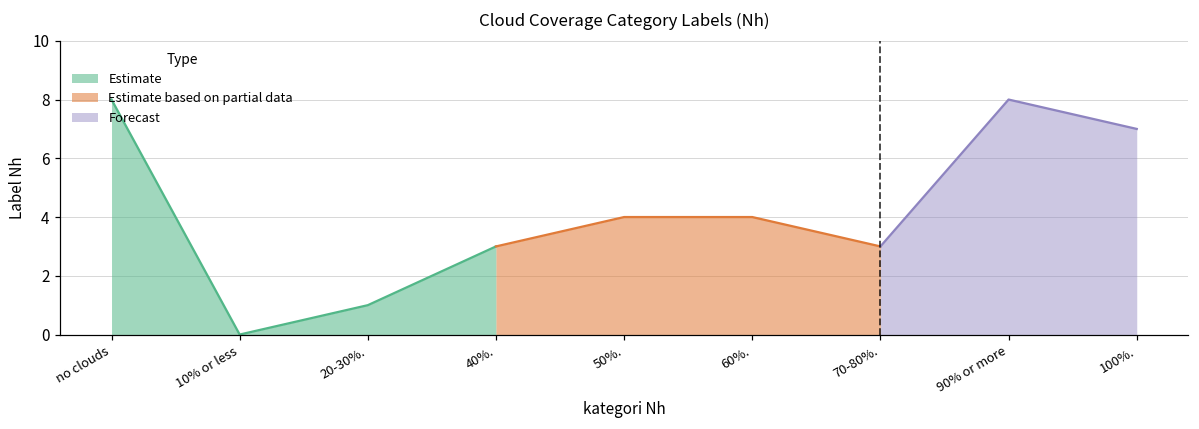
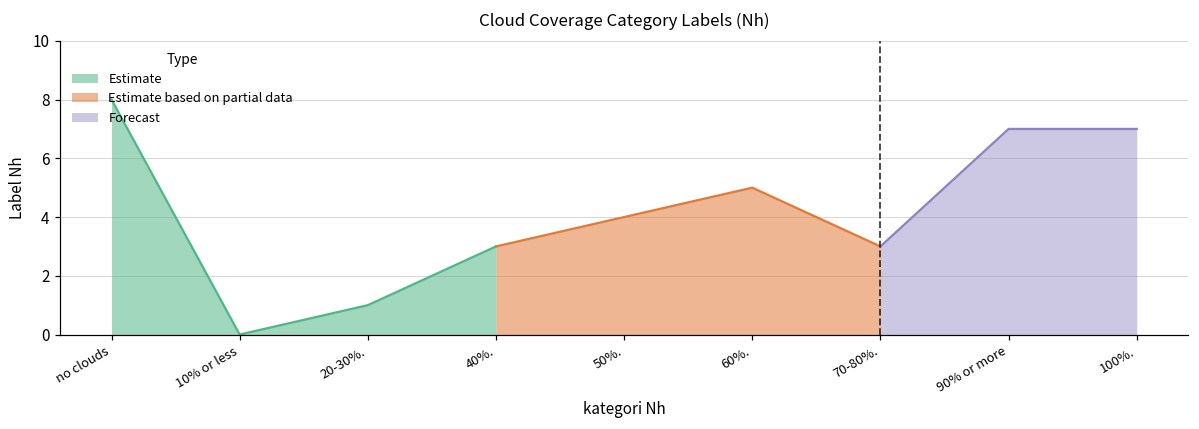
Estimate based on partial data, 60%.: 4 -> 5
Forecast, 90% or more: 8 -> 7
